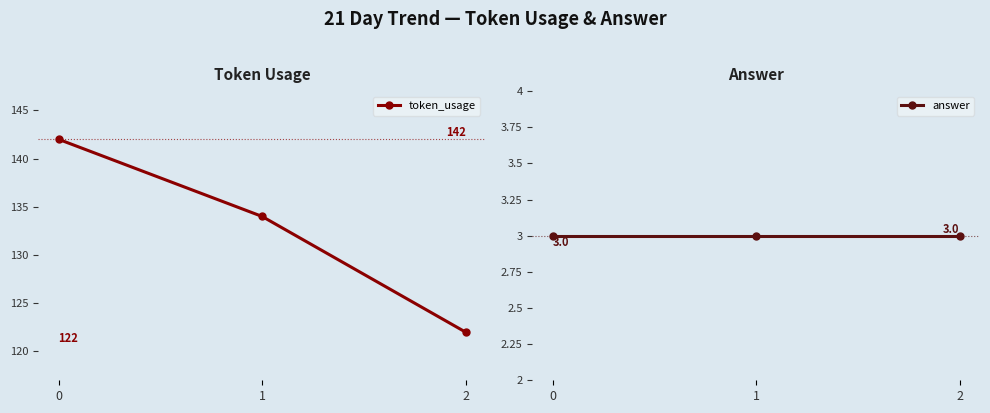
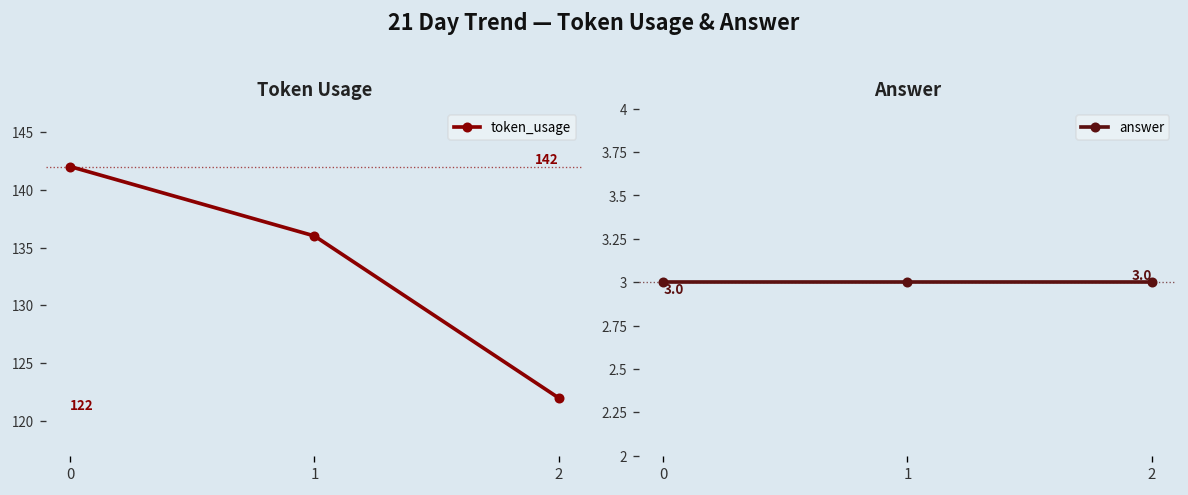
Token Usage, 1: 134 -> 136
